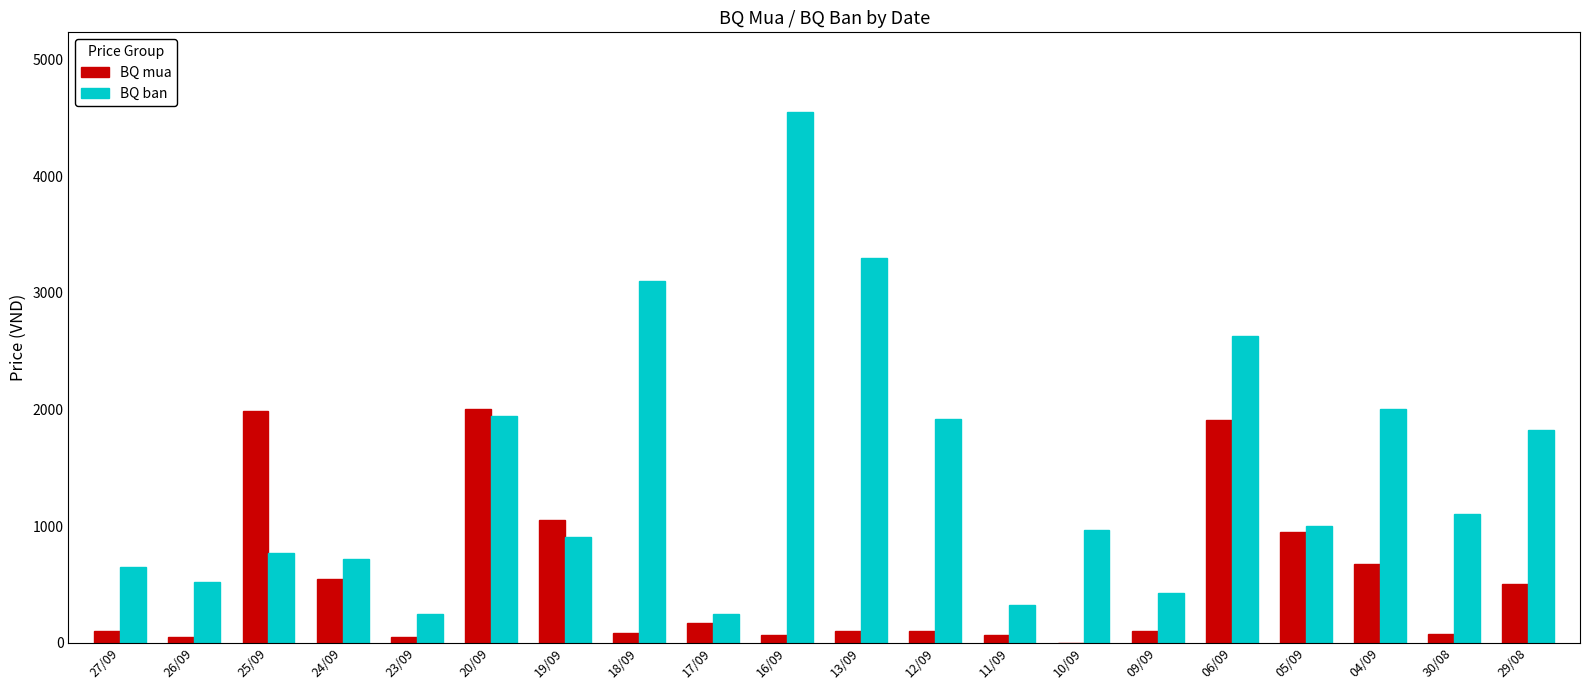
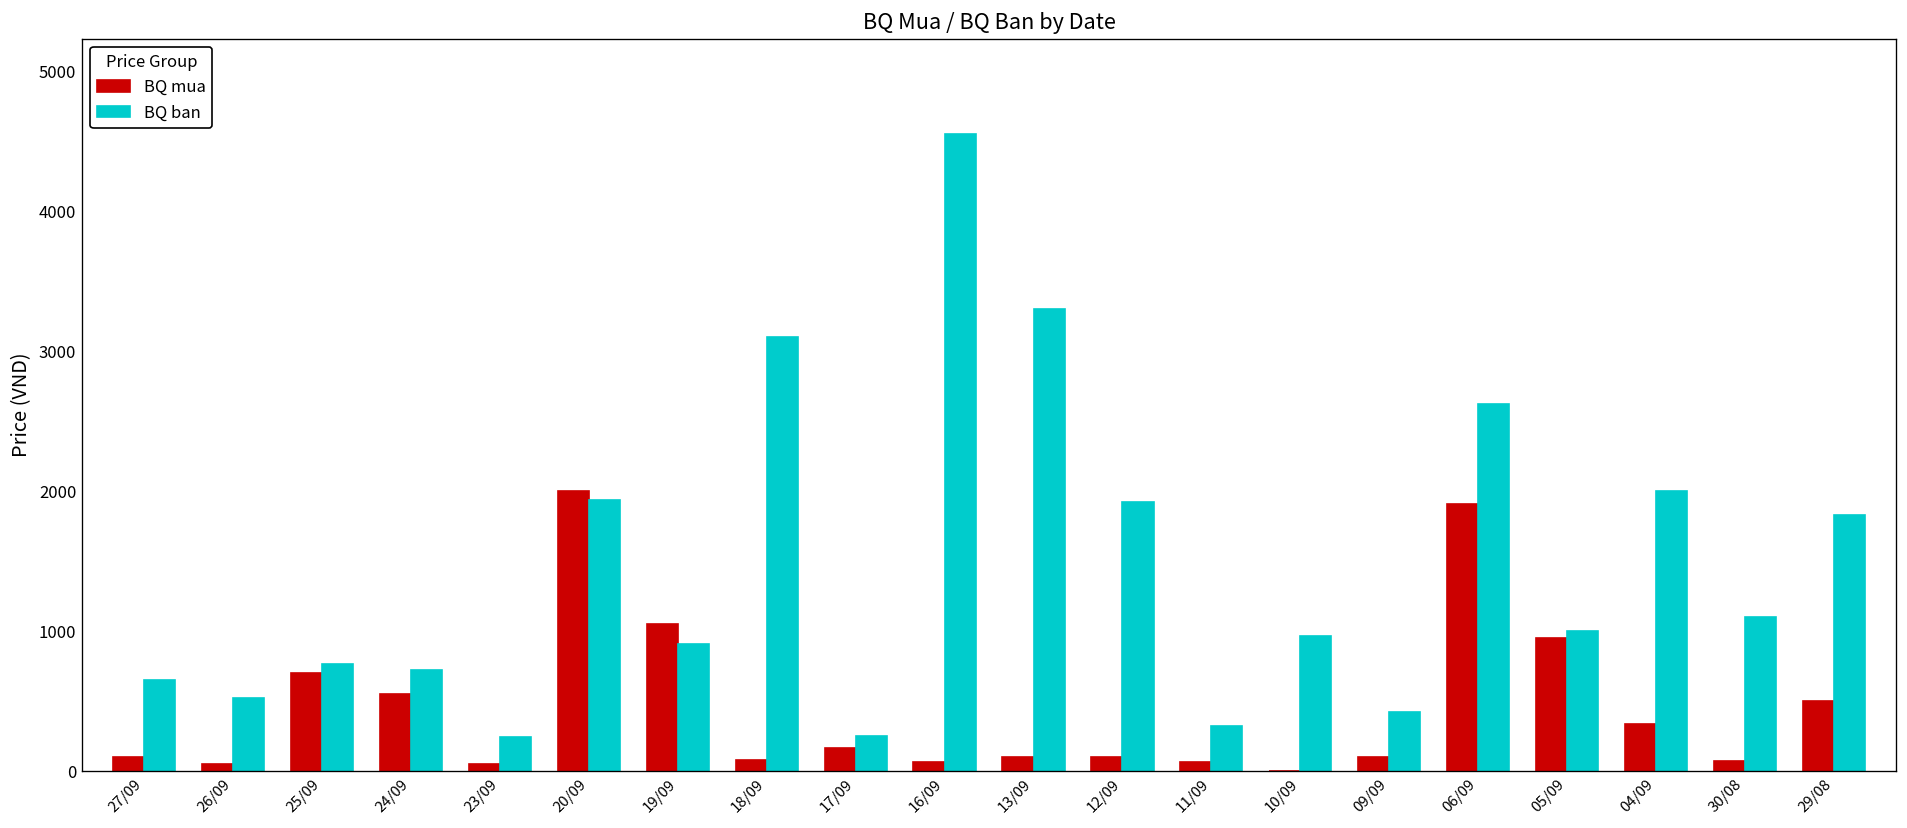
BQ mua, 25/09: 1990 -> 700
BQ mua, 04/09: 680 -> 340
